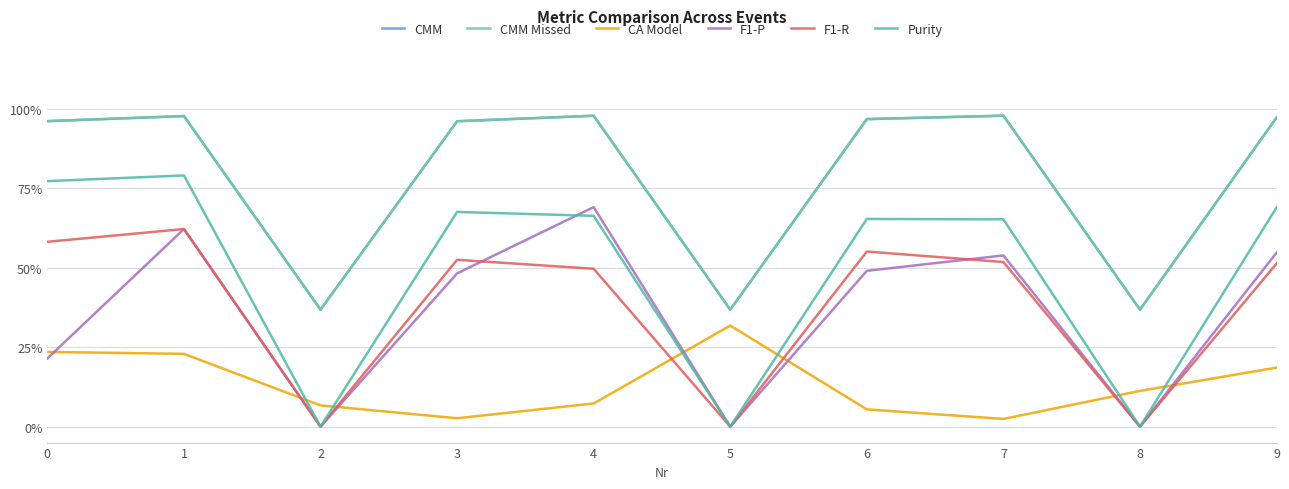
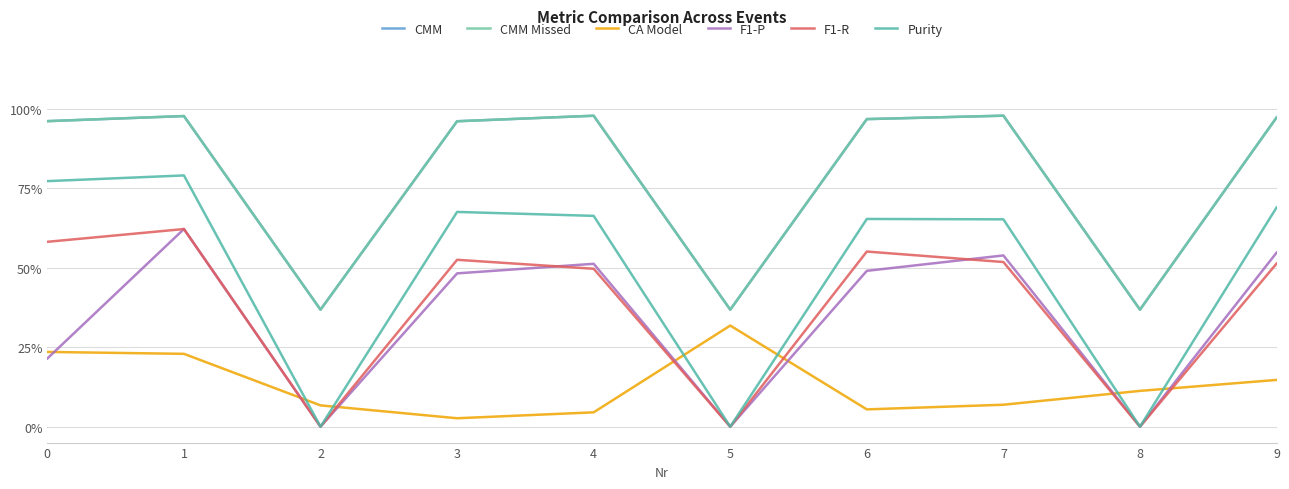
CA Model, 4: 7% -> 5%
F1-P, 4: 69% -> 51%
CA Model, 7: 2% -> 7%
CA Model, 9: 19% -> 15%
